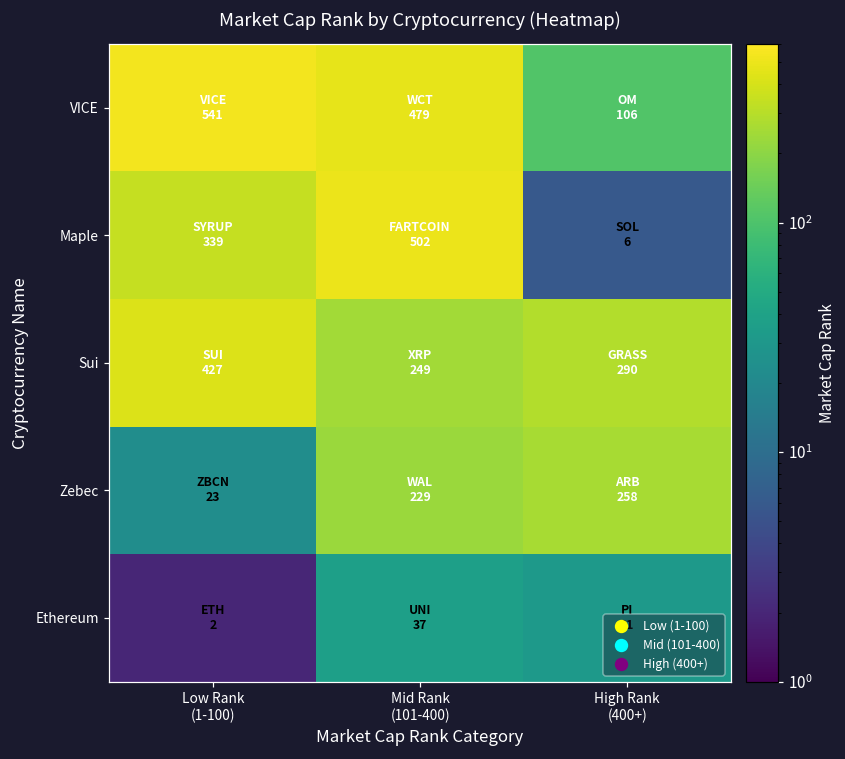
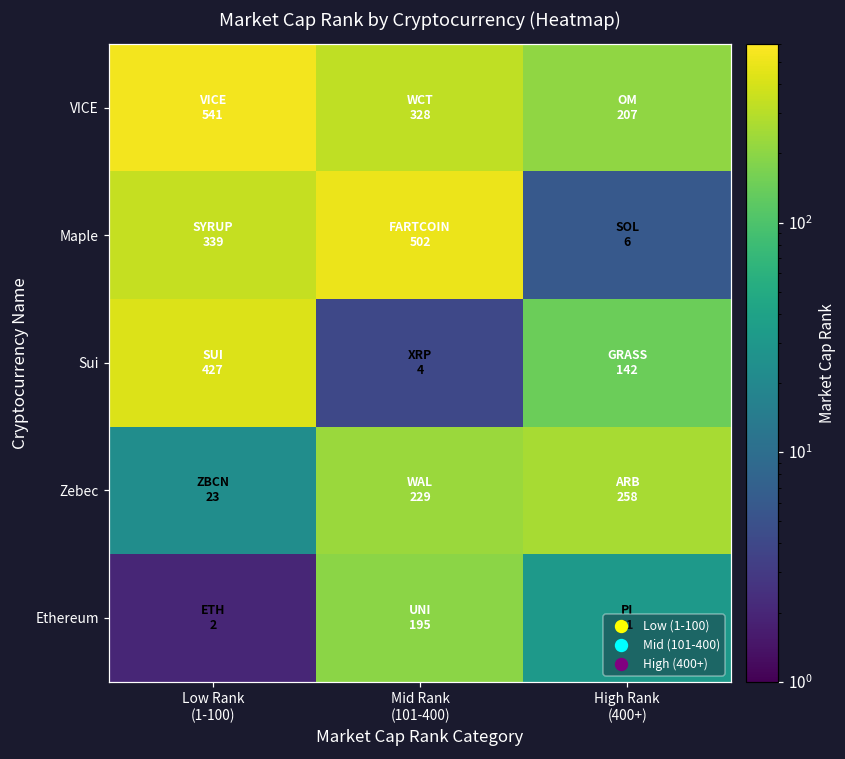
VICE, Mid Rank (101-400): 479 -> 328
VICE, High Rank (400+): 106 -> 207
Sui, Mid Rank (101-400): 249 -> 4
Sui, High Rank (400+): 290 -> 142
Ethereum, Mid Rank (101-400): 37 -> 195
